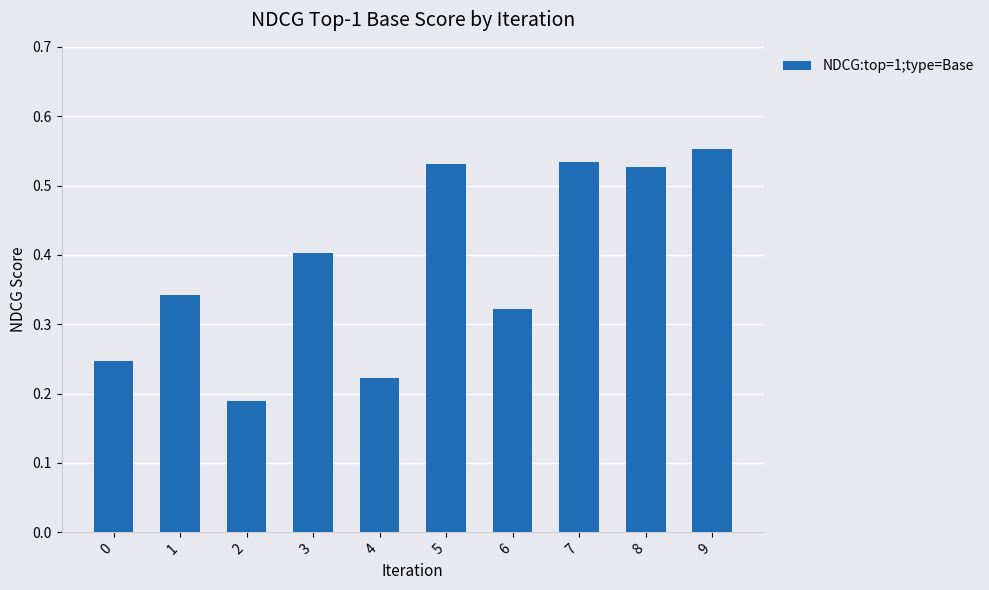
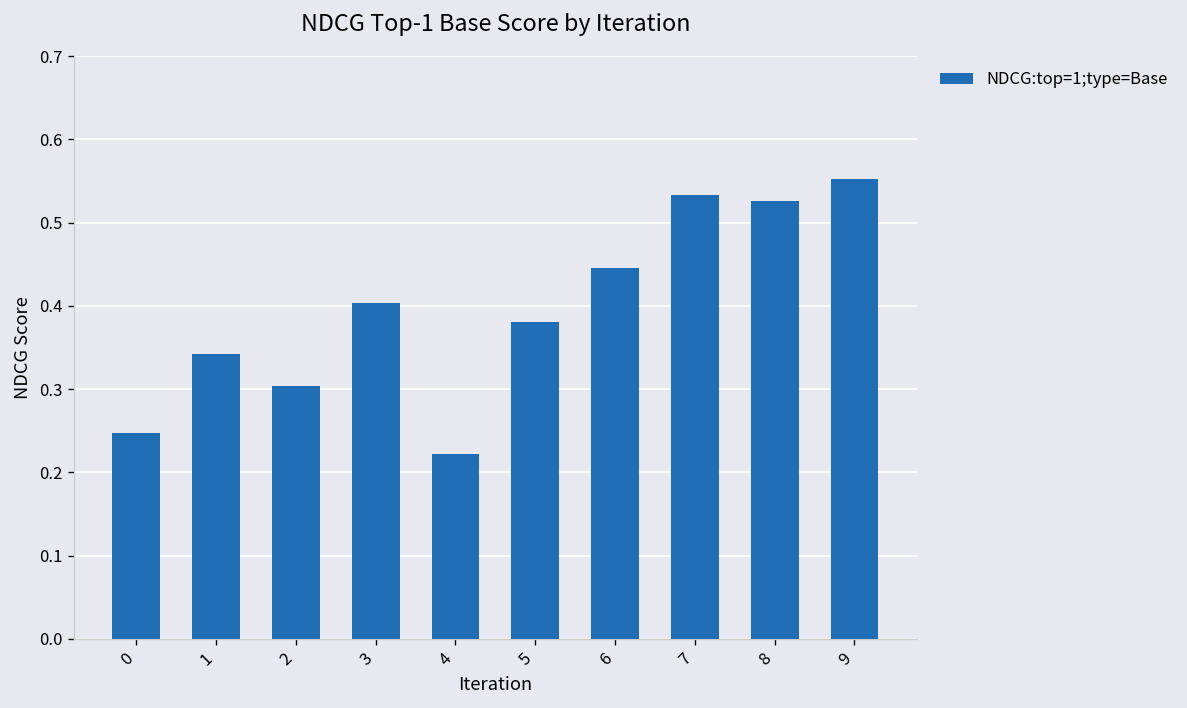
2: 0.19 -> 0.30
5: 0.53 -> 0.38
6: 0.32 -> 0.45
